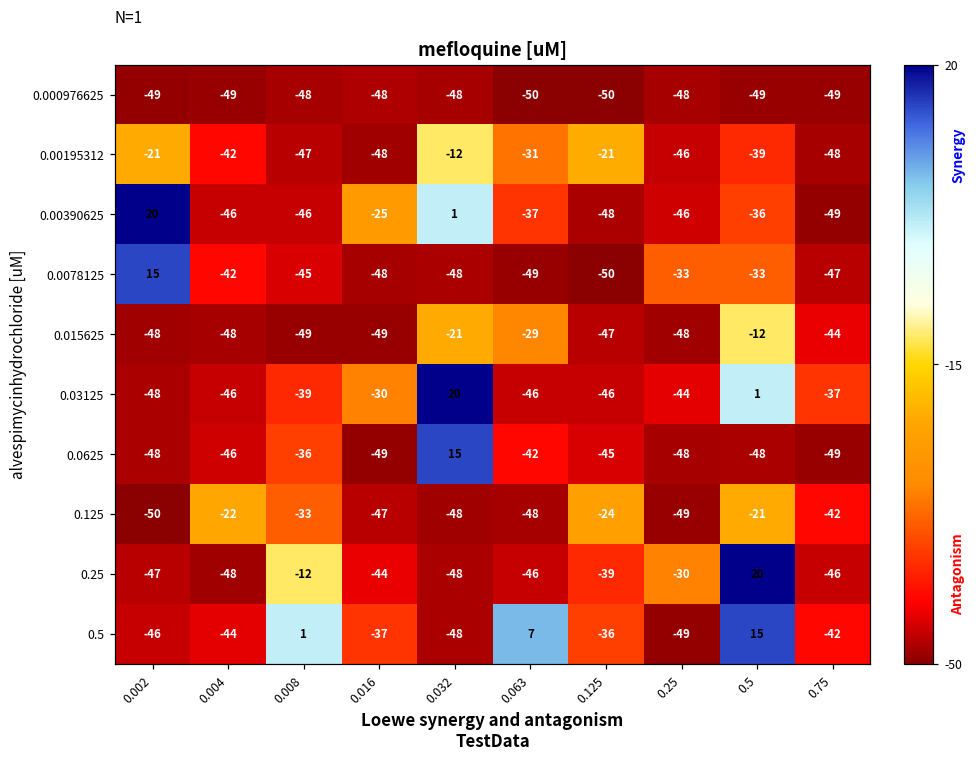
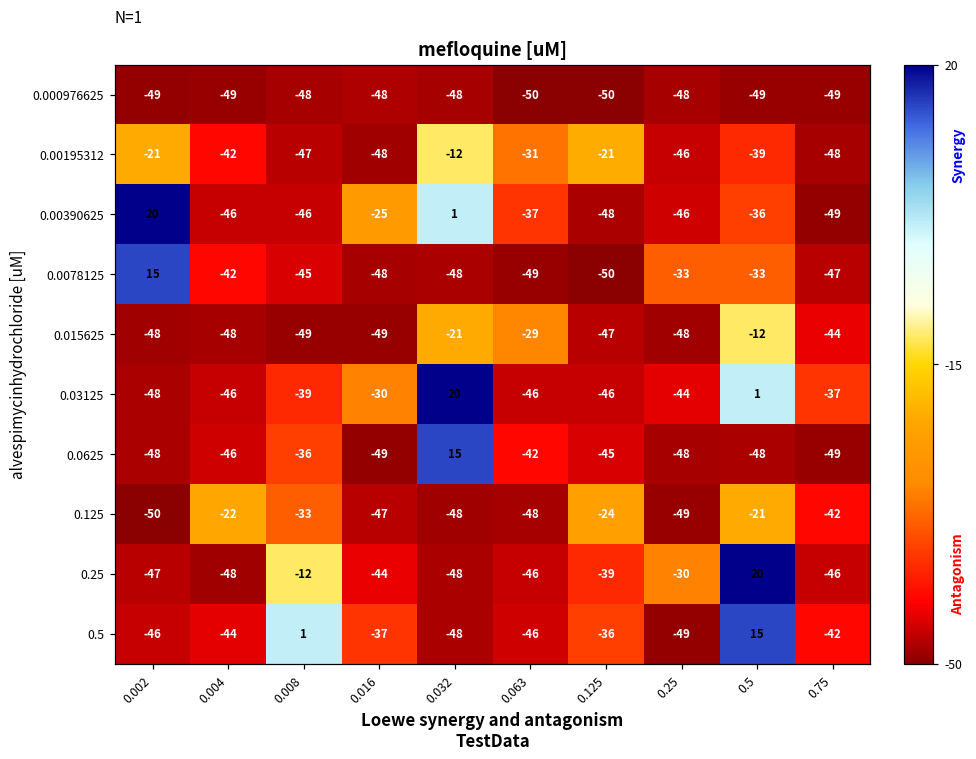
0.5, 0.063: 7 -> -46
